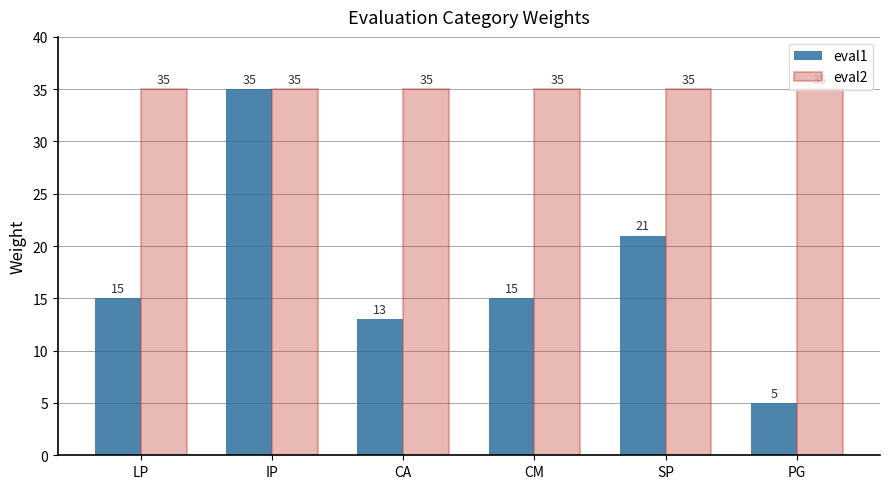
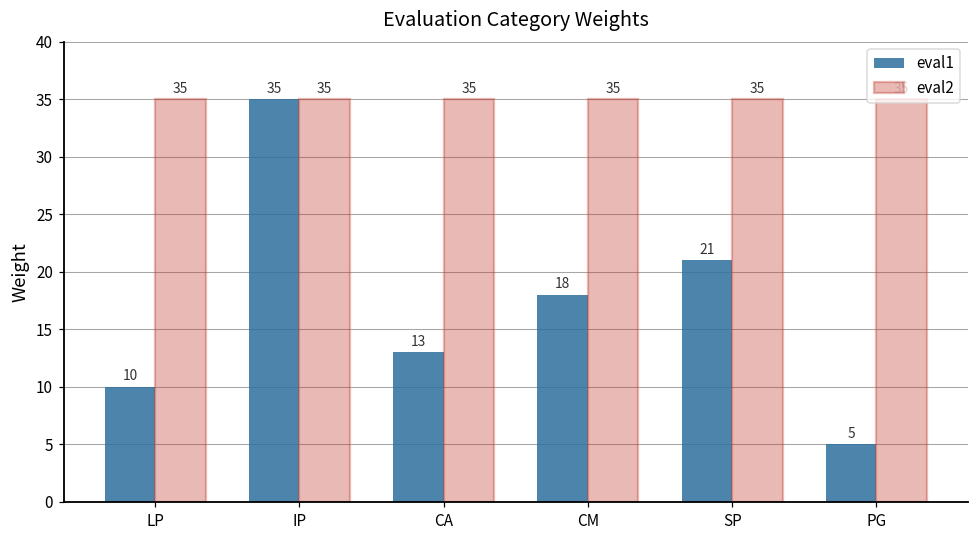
eval1, LP: 15 -> 10
eval1, CM: 15 -> 18
